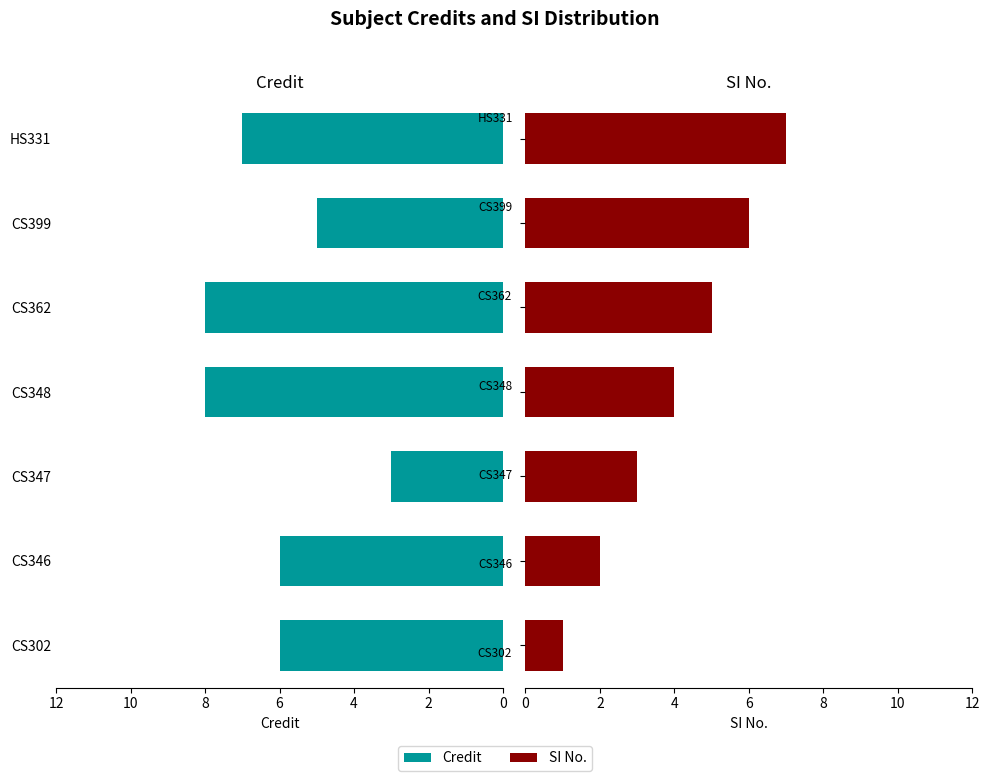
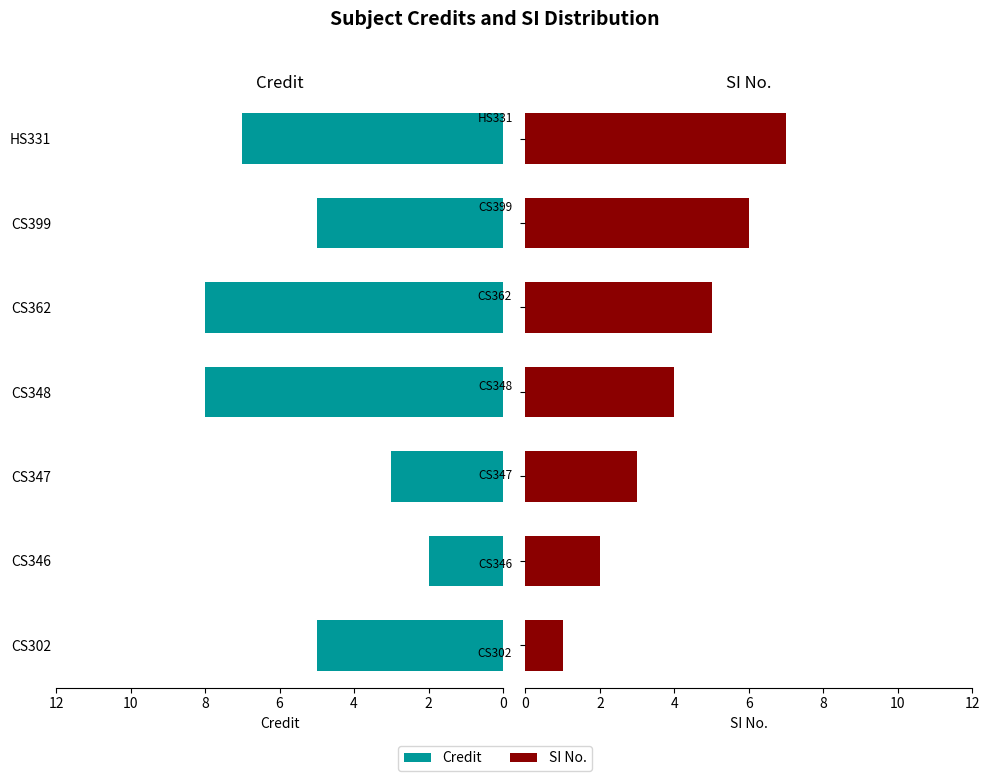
Credit, CS346: 6 -> 2
Credit, CS302: 6 -> 5
